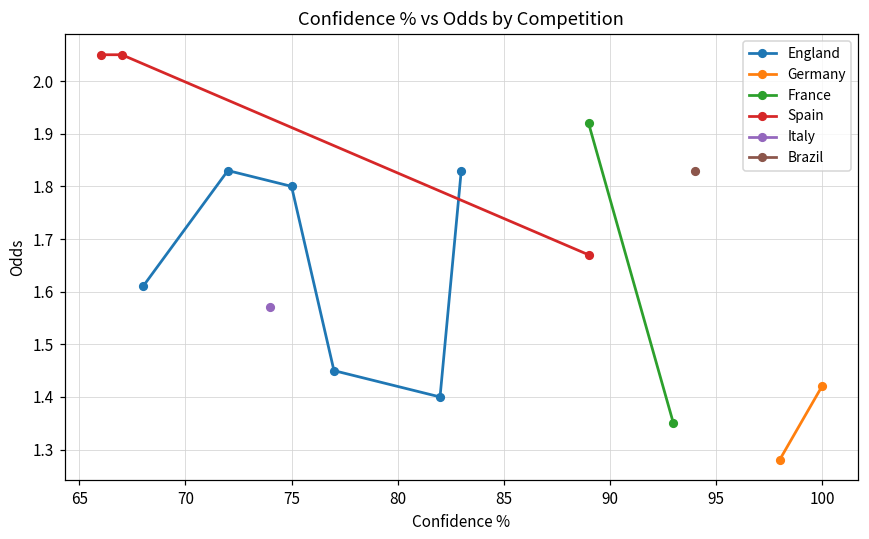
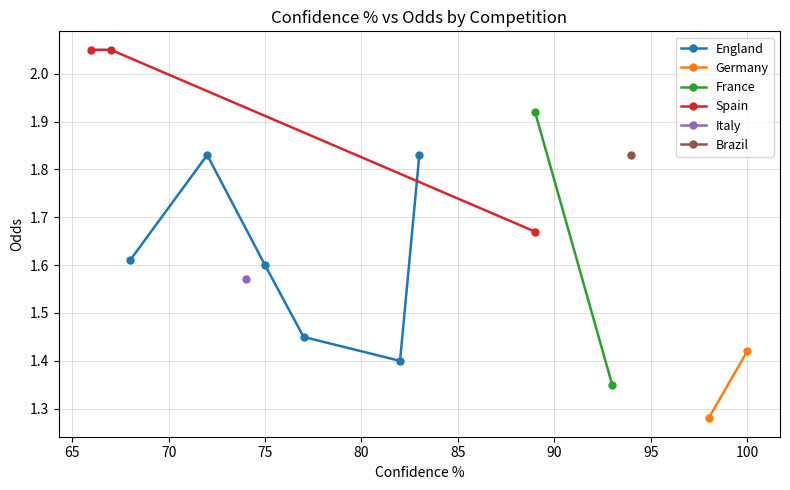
England, 75: 1.8 -> 1.6
